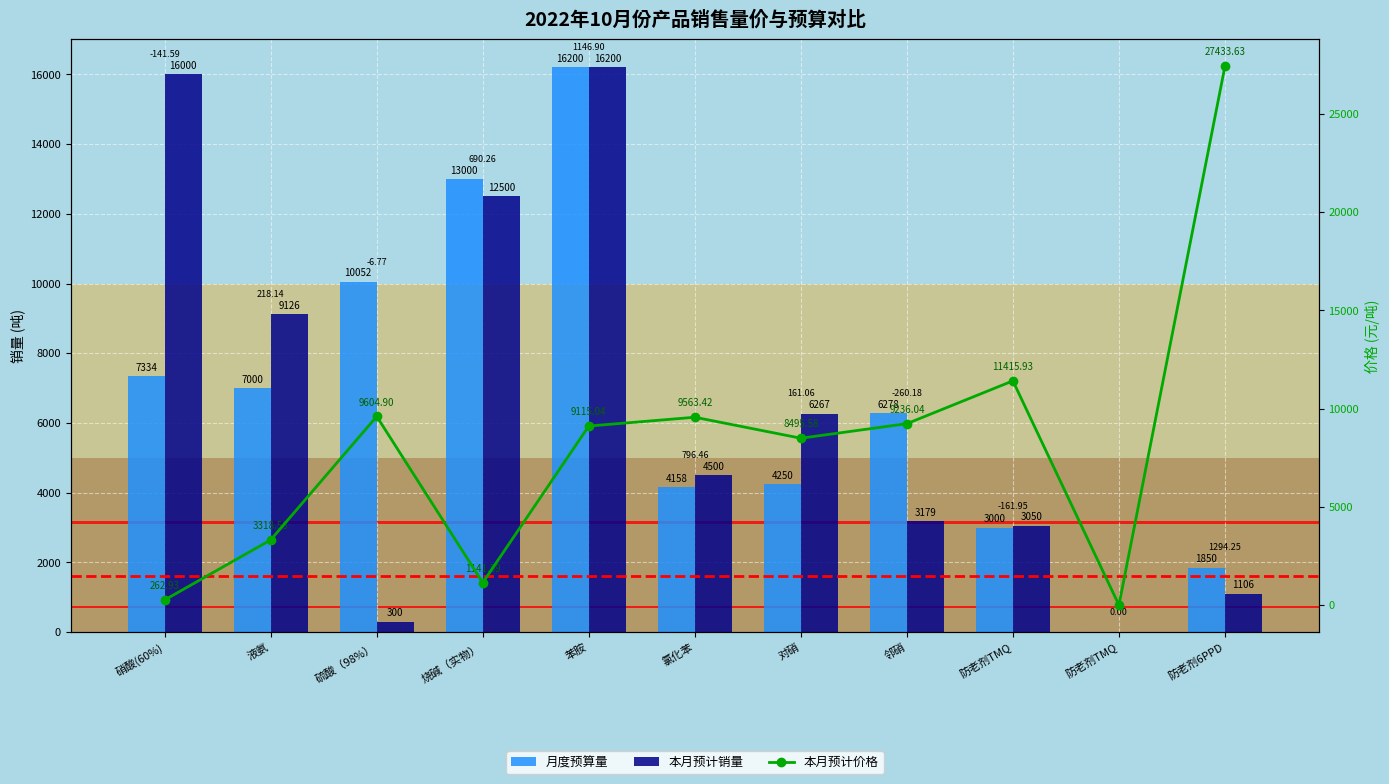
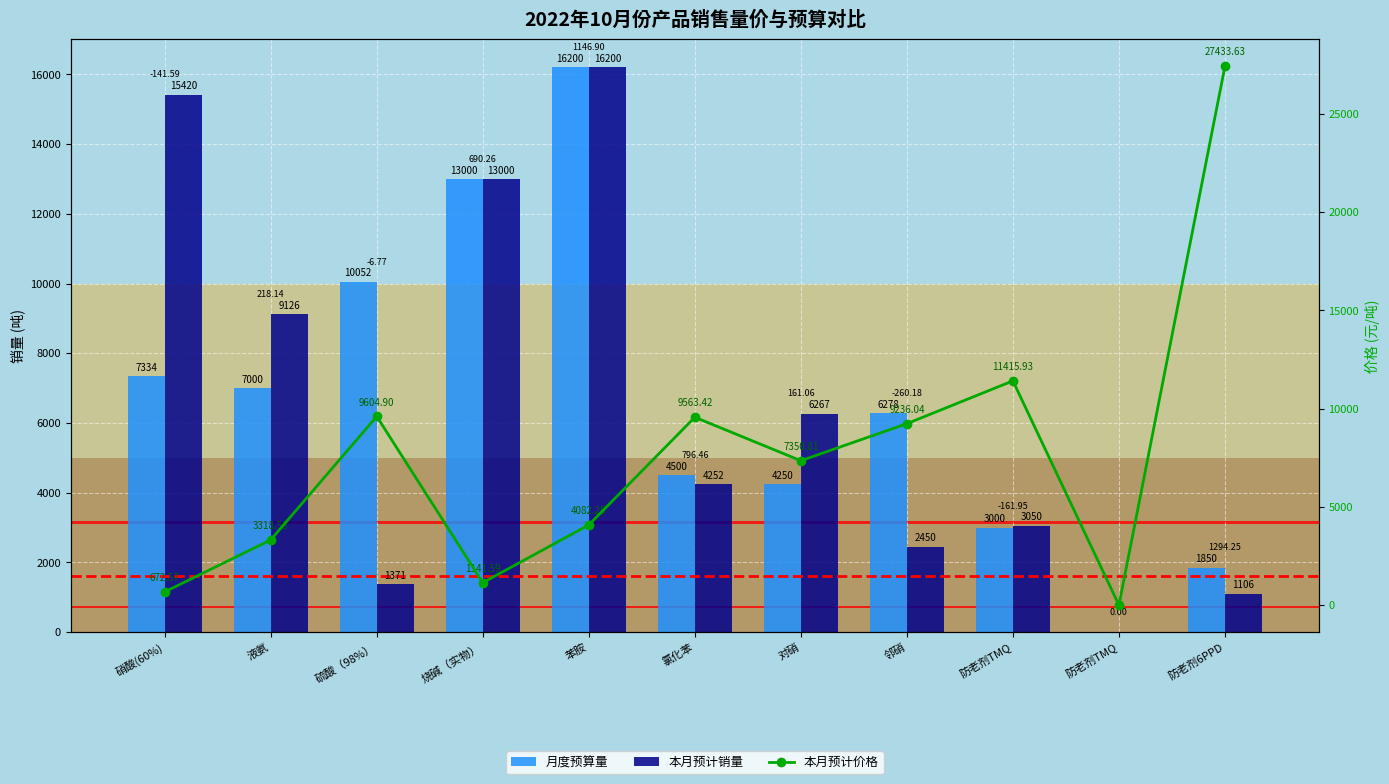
本月预计销量, 硝酸(60%): 16000 -> 15420
本月预计销量, 硫酸（98%）: 300 -> 1371
本月预计销量, 烧碱（实物）: 12500 -> 13000
月度预算量, 氯化苯: 4158 -> 4500
本月预计销量, 氯化苯: 4500 -> 4252
本月预计销量, 邻硝: 3179 -> 2450
本月预计价格, 硝酸(60%): 262.93 -> 672.57
本月预计价格, 苯胺: 9115.04 -> 4082.25
本月预计价格, 对硝: 8495.58 -> 7350.81
